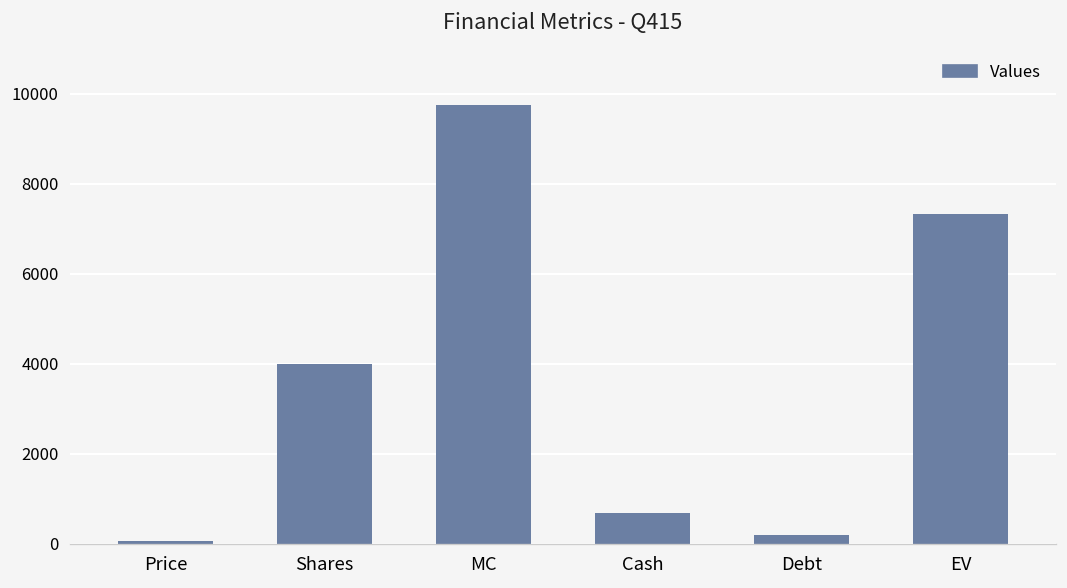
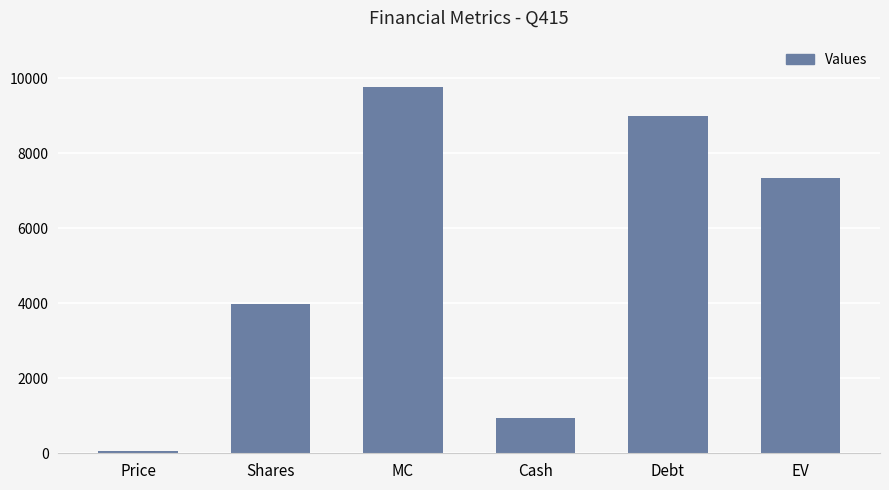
Cash: 700 -> 1000
Debt: 200 -> 9000
